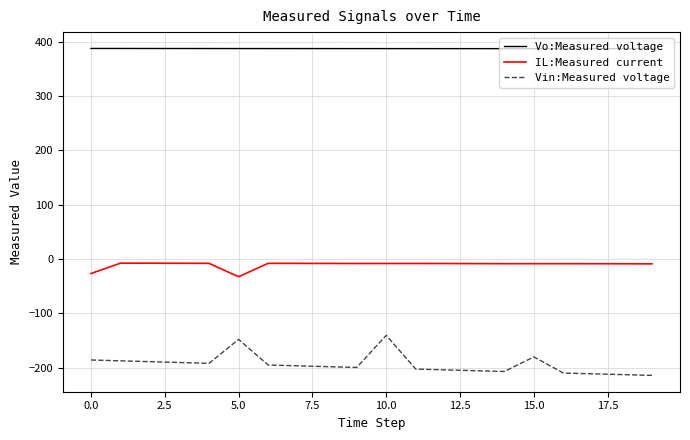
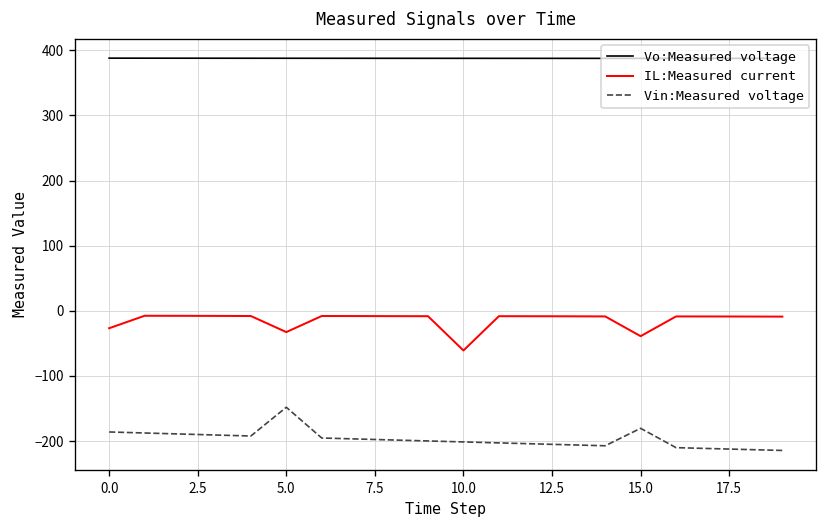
IL:Measured current, 10.0: -10 -> -60
Vin:Measured voltage, 10.0: -140 -> -200
IL:Measured current, 15.0: -10 -> -40
